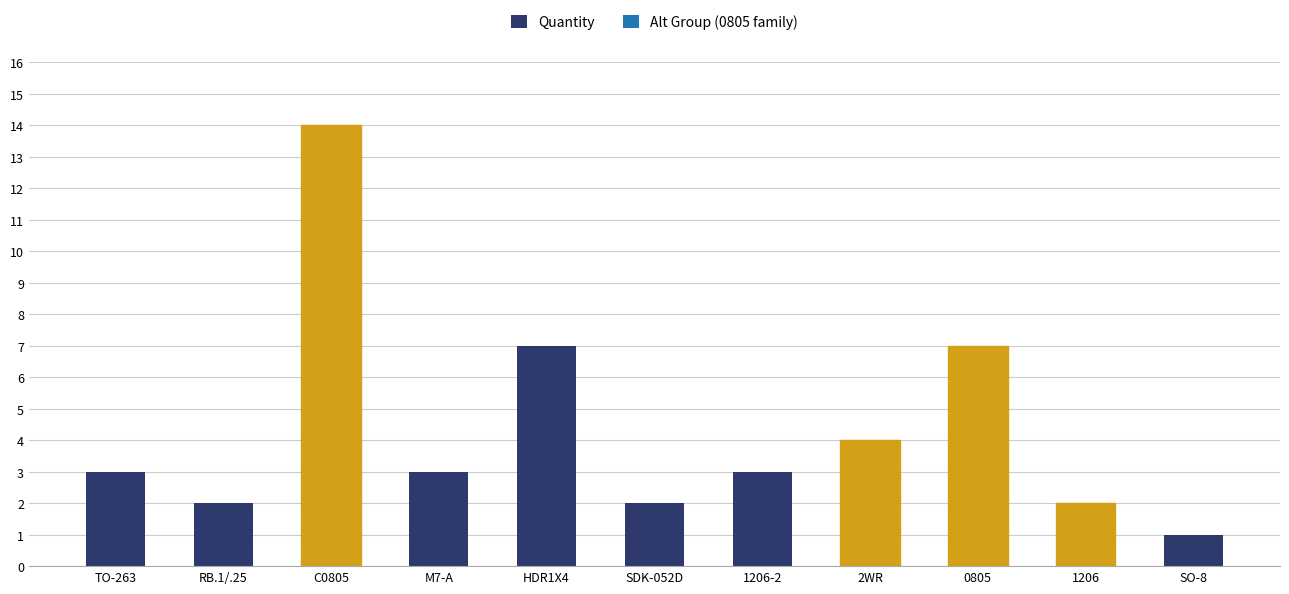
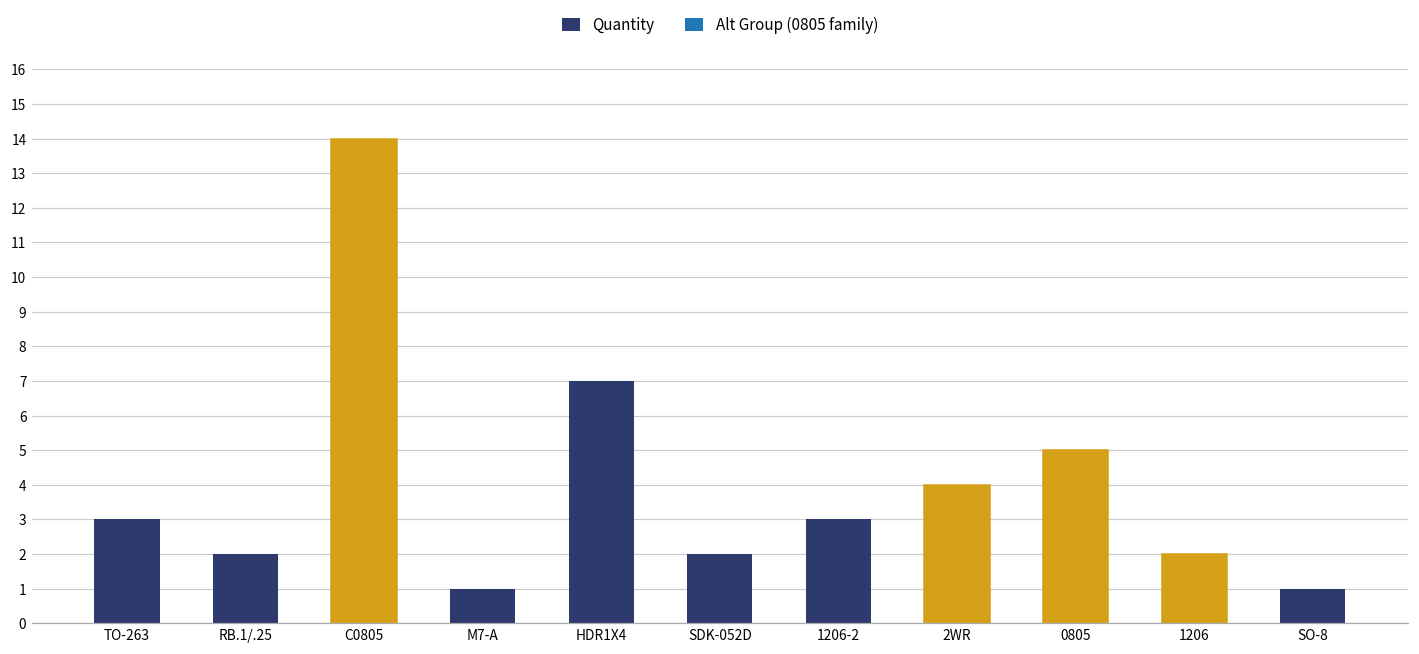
M7-A: 3 -> 1
0805: 7 -> 5
